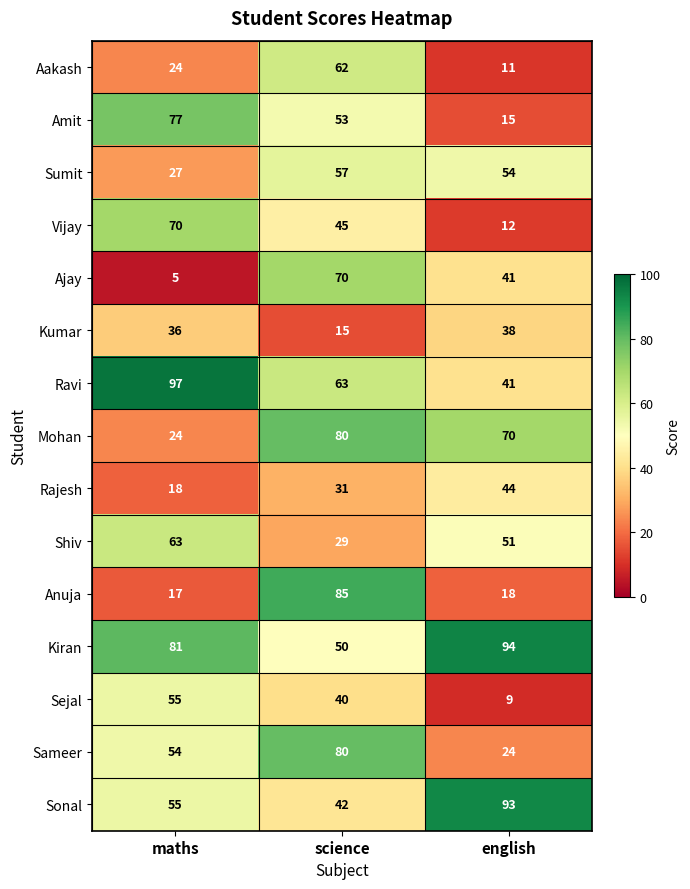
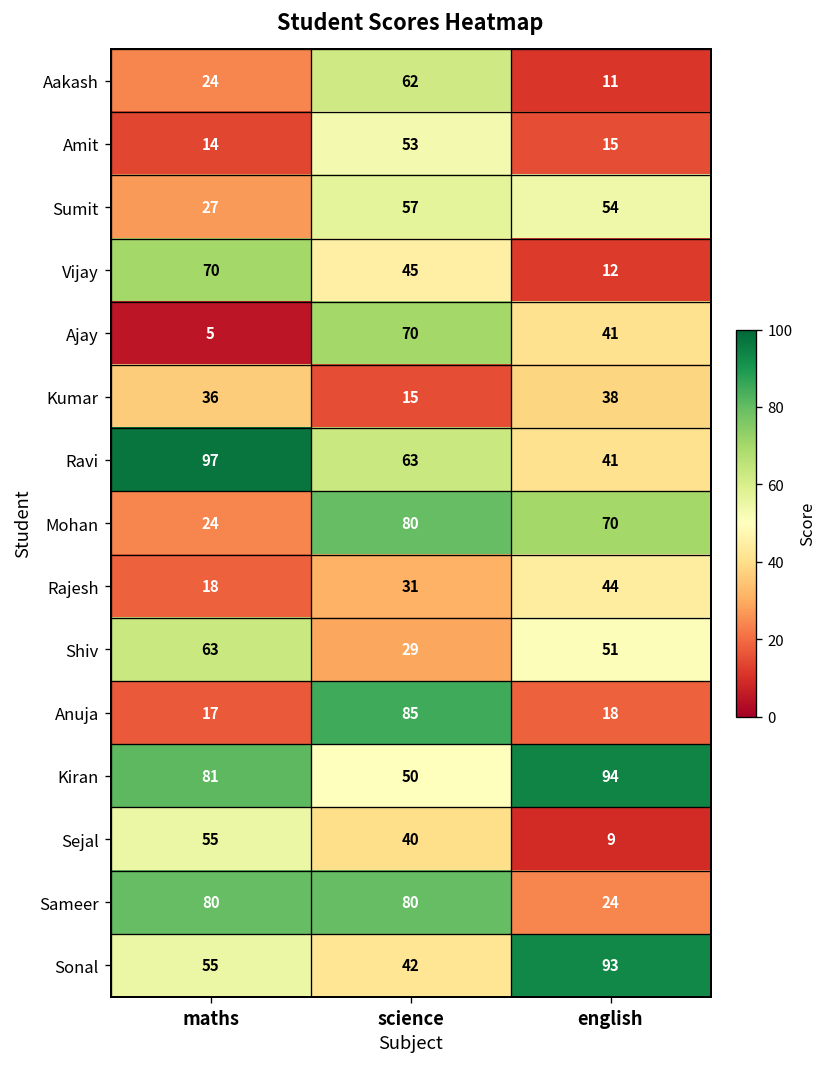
Amit, maths: 77 -> 14
Sameer, maths: 54 -> 80
